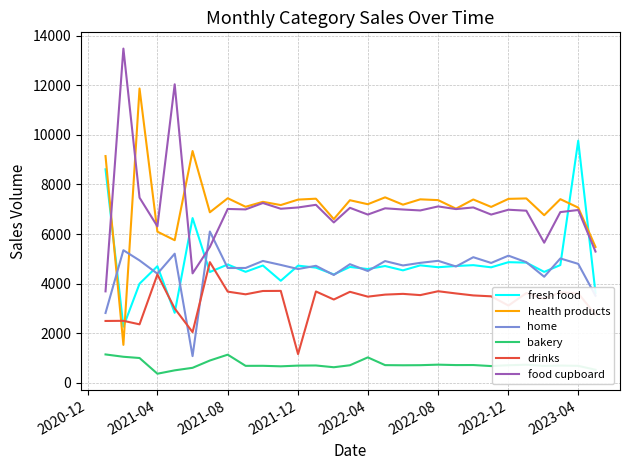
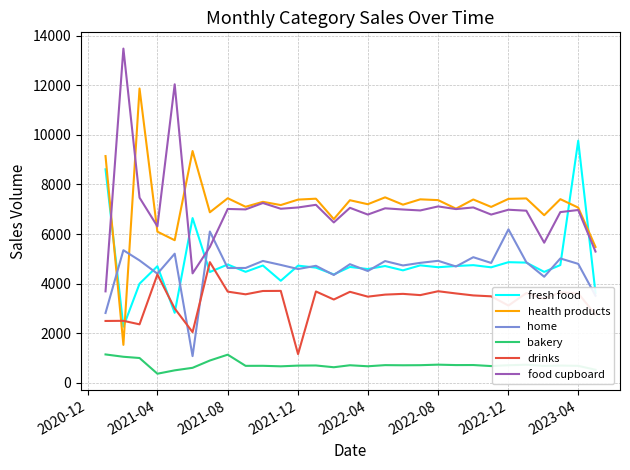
bakery, 2022-04: 1000 -> 700
home, 2022-12: 5100 -> 6200
